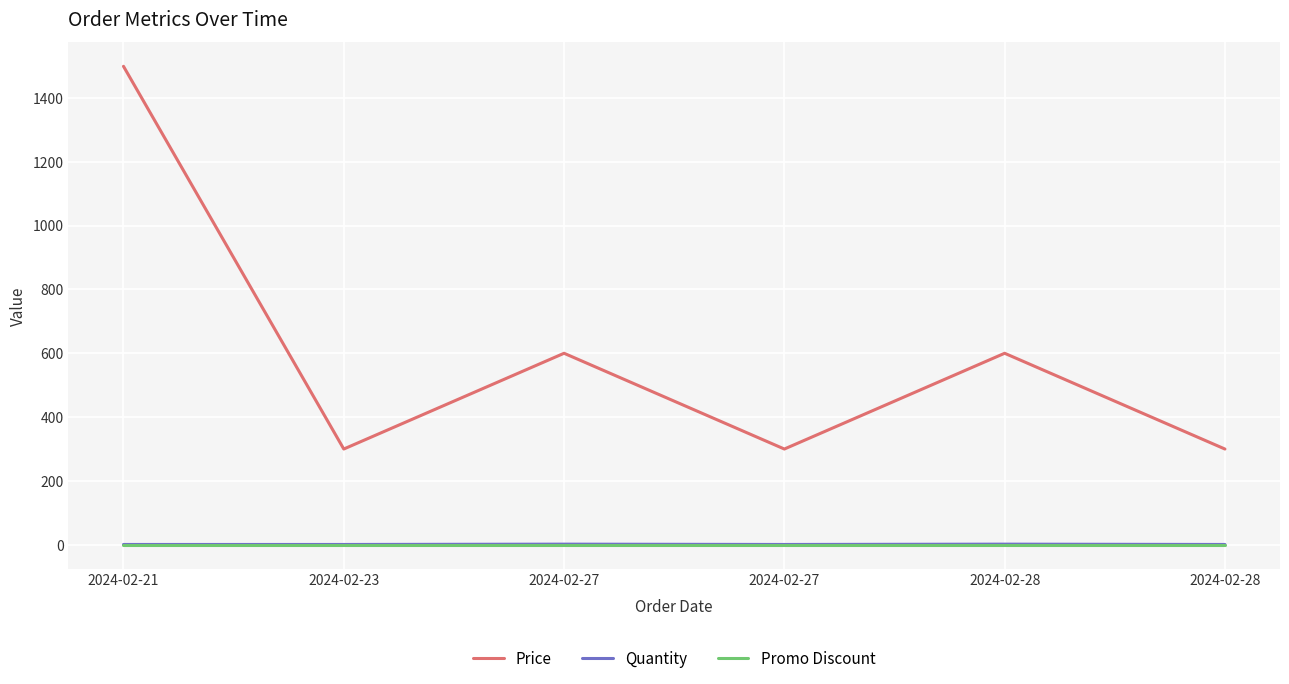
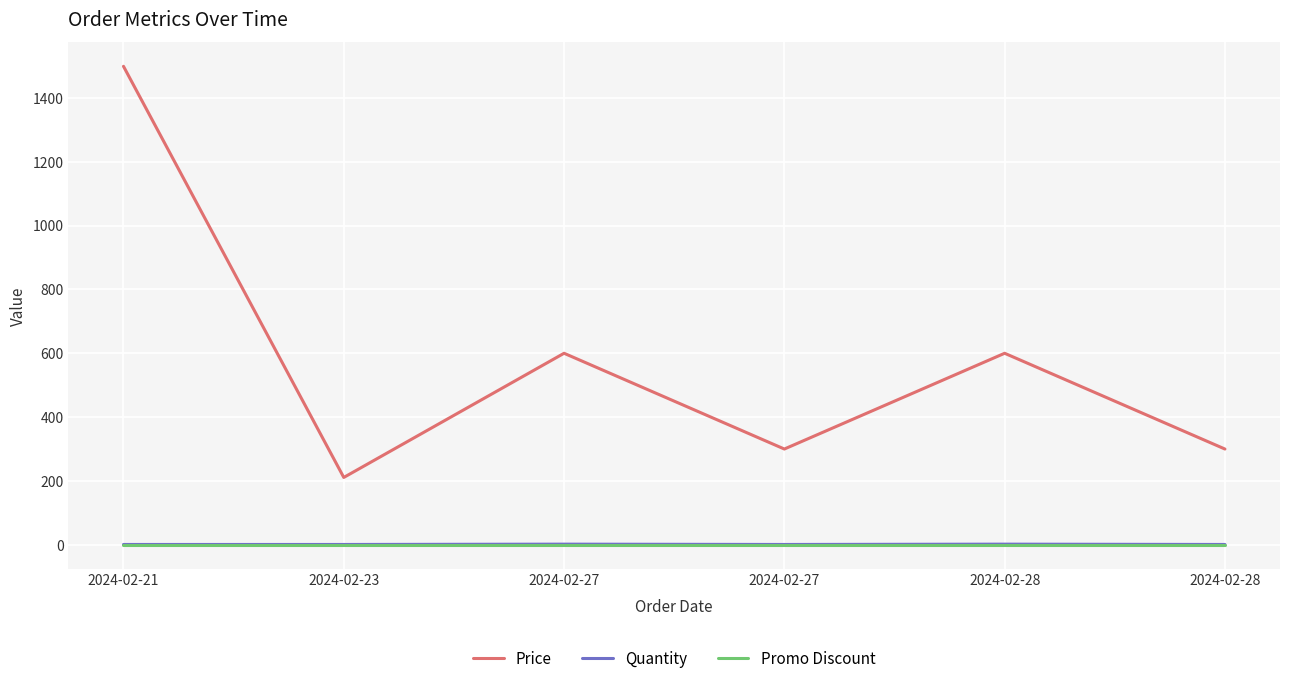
Price, 2024-02-23: 300 -> 210
